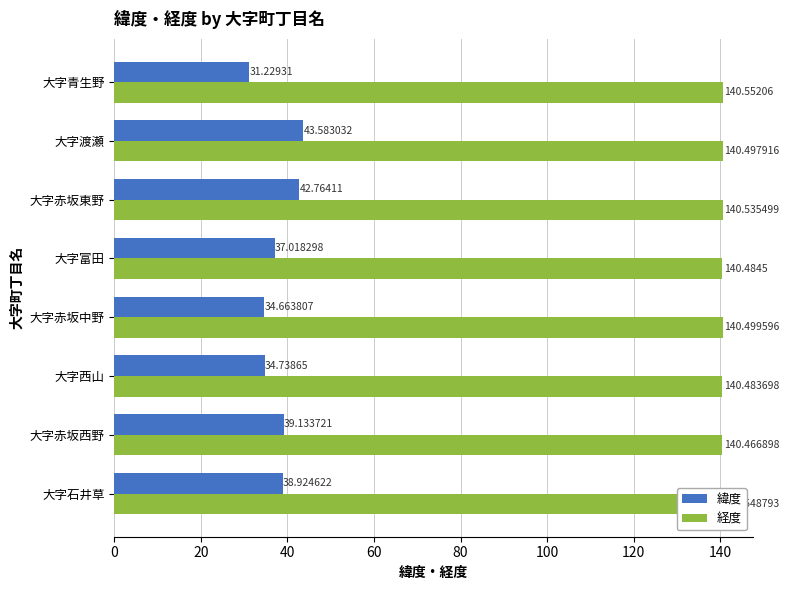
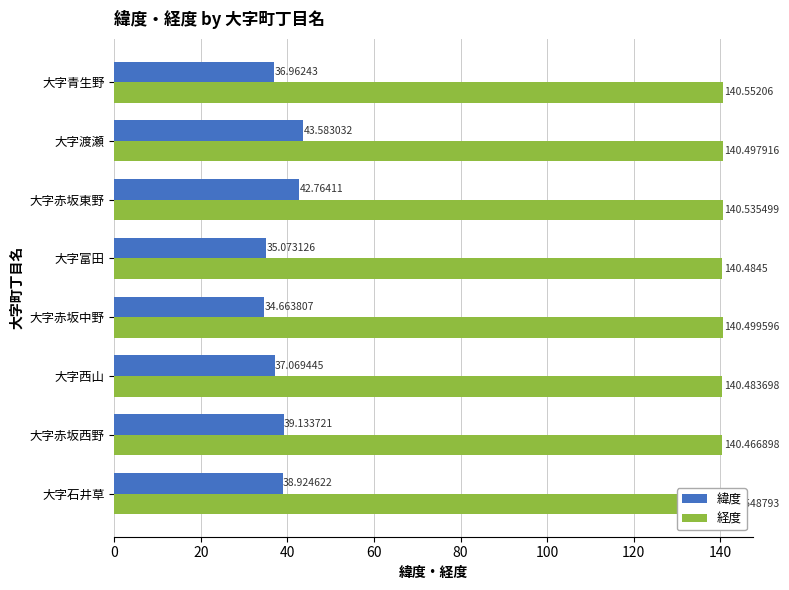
緯度, 大字青生野: 31.22931 -> 36.96243
緯度, 大字富田: 37.018298 -> 35.073126
緯度, 大字西山: 34.73865 -> 37.069445
